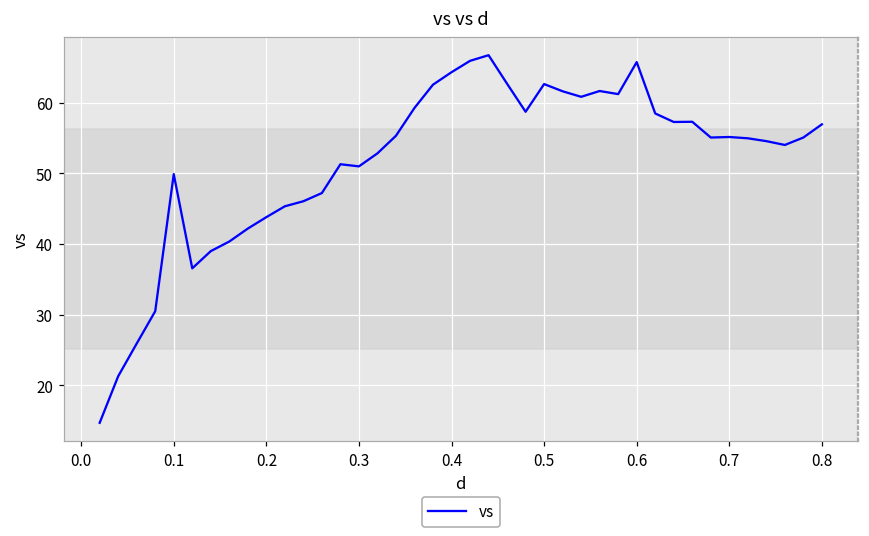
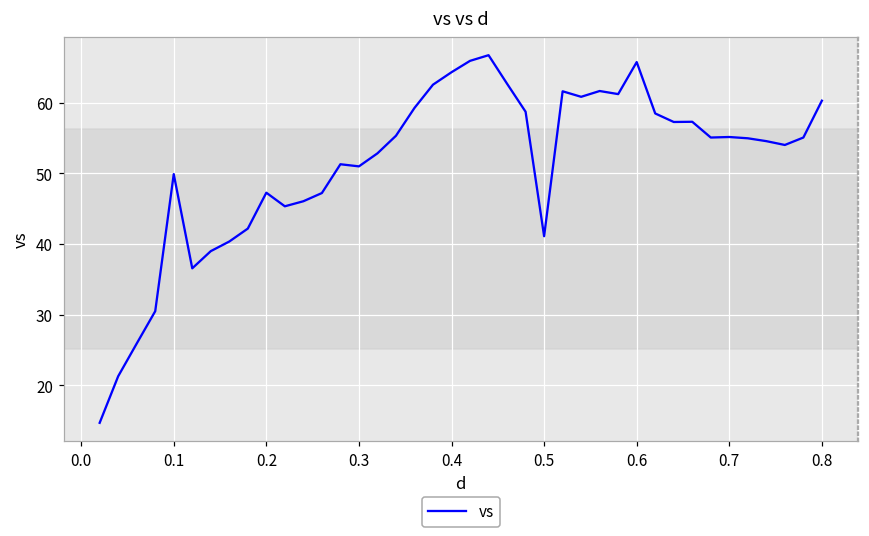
0.2: 44 -> 47
0.5: 63 -> 41
0.8: 57 -> 60
